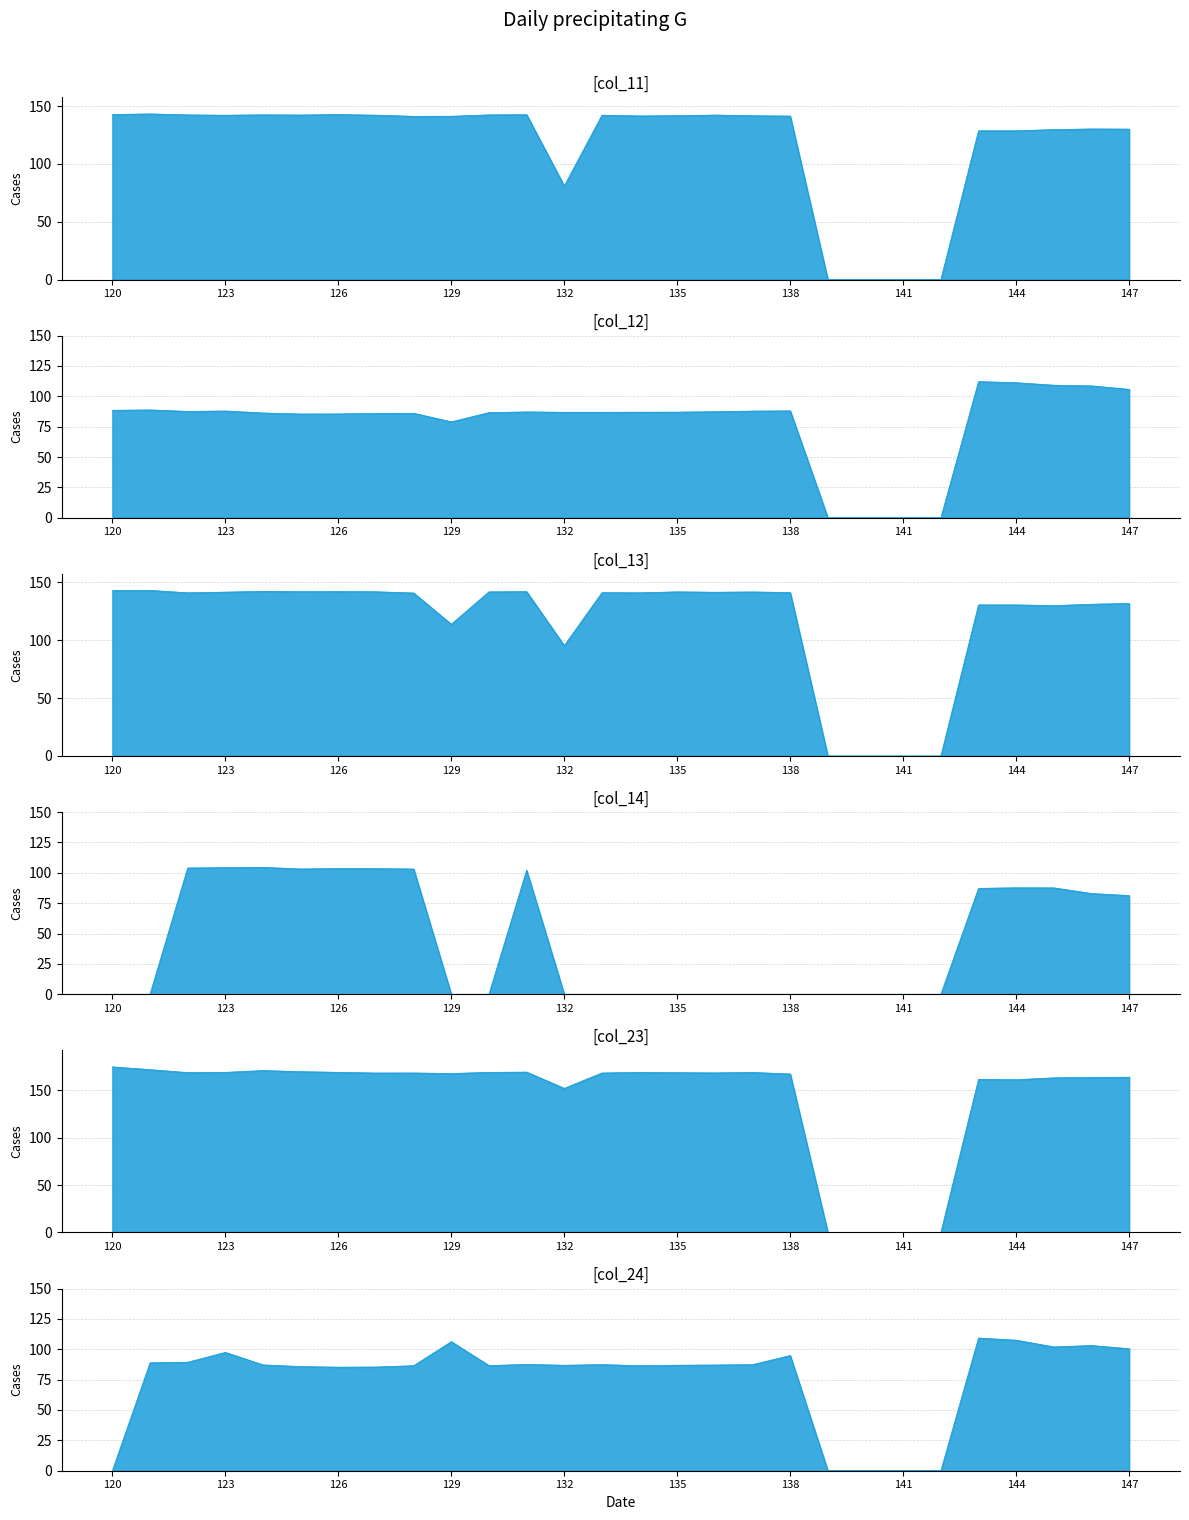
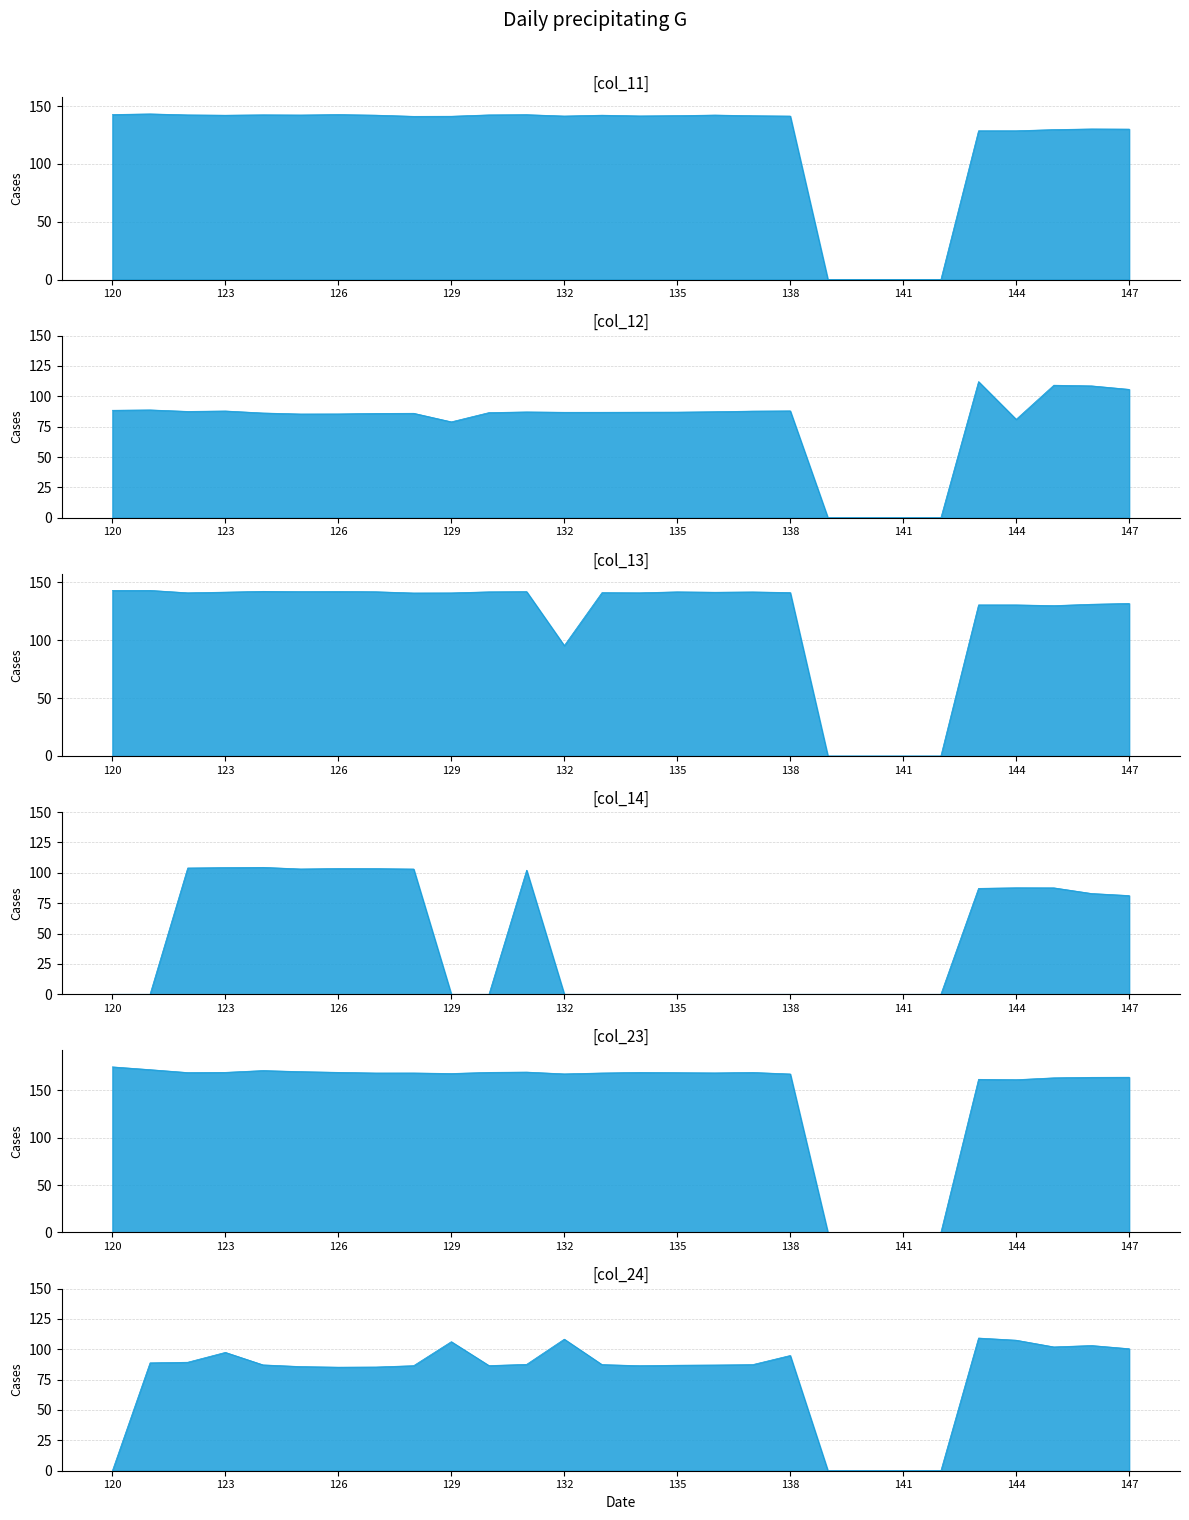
[col_11], 132: 81 -> 141
[col_12], 144: 111 -> 81
[col_13], 129: 114 -> 141
[col_23], 132: 150 -> 170
[col_24], 132: 87 -> 108
